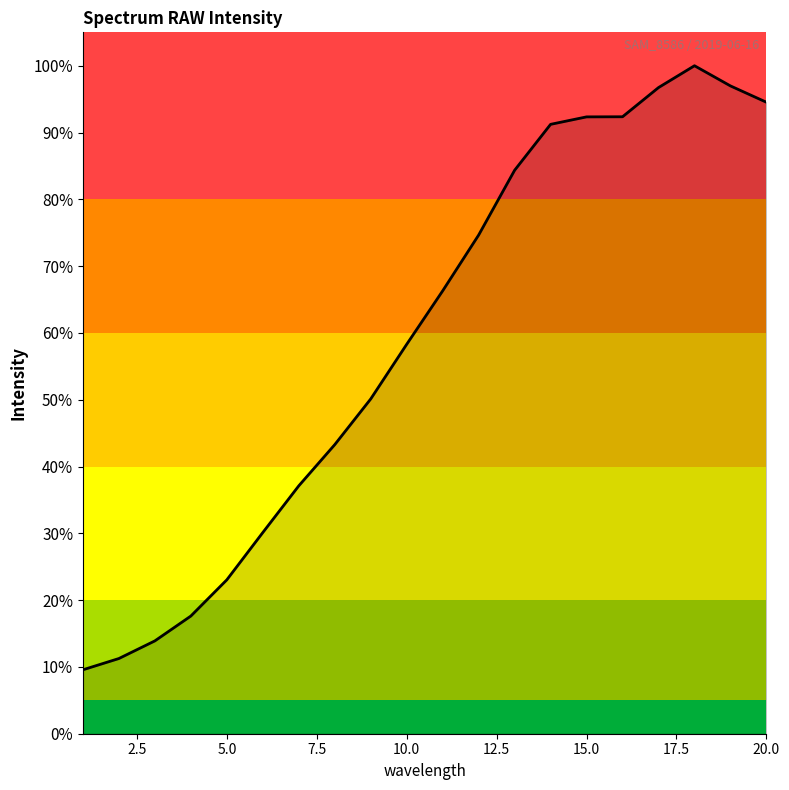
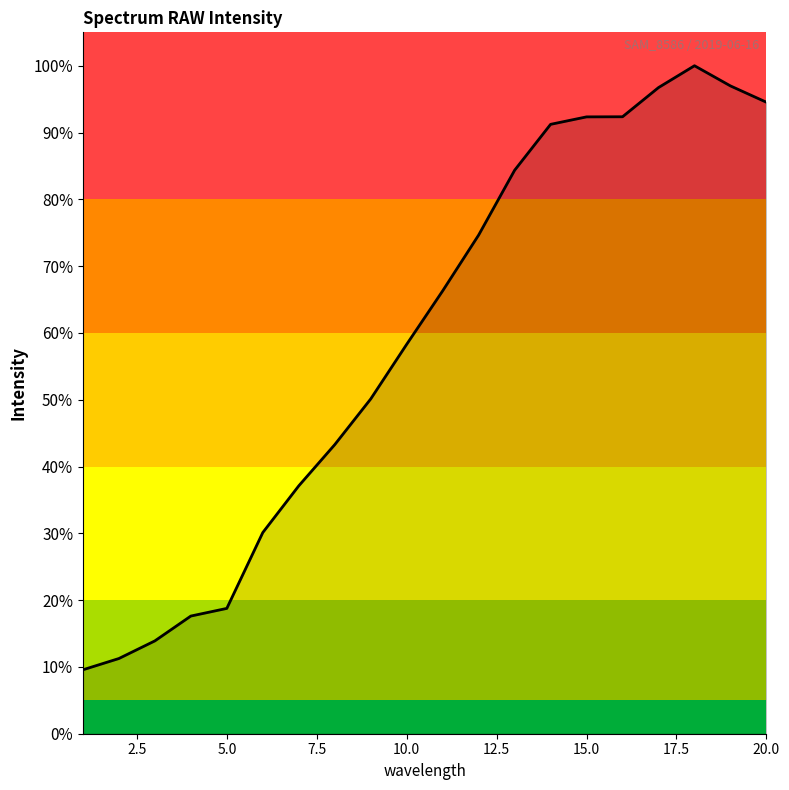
5.0: 23% -> 19%
